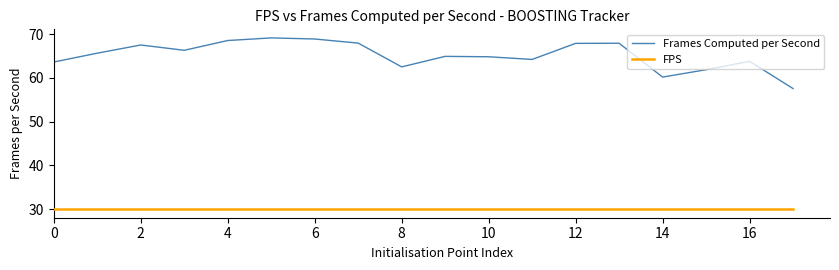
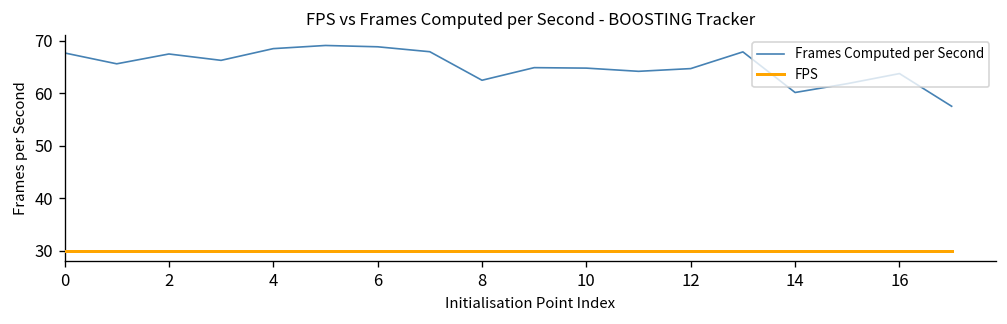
Frames Computed per Second, 0: 64 -> 68
Frames Computed per Second, 12: 68 -> 65
